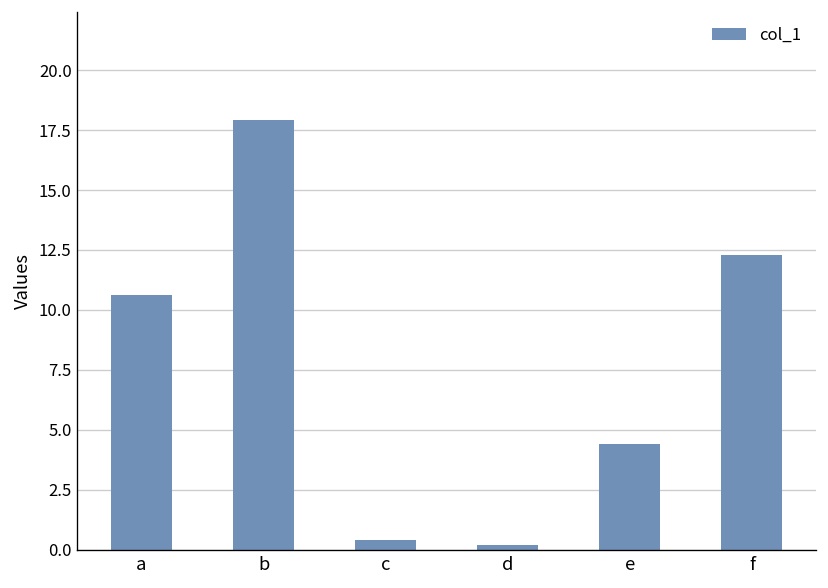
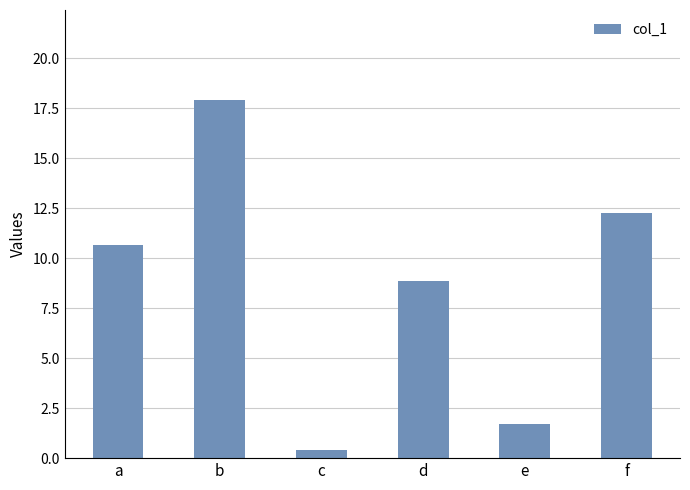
d: 0.2 -> 8.9
e: 4.4 -> 1.7
